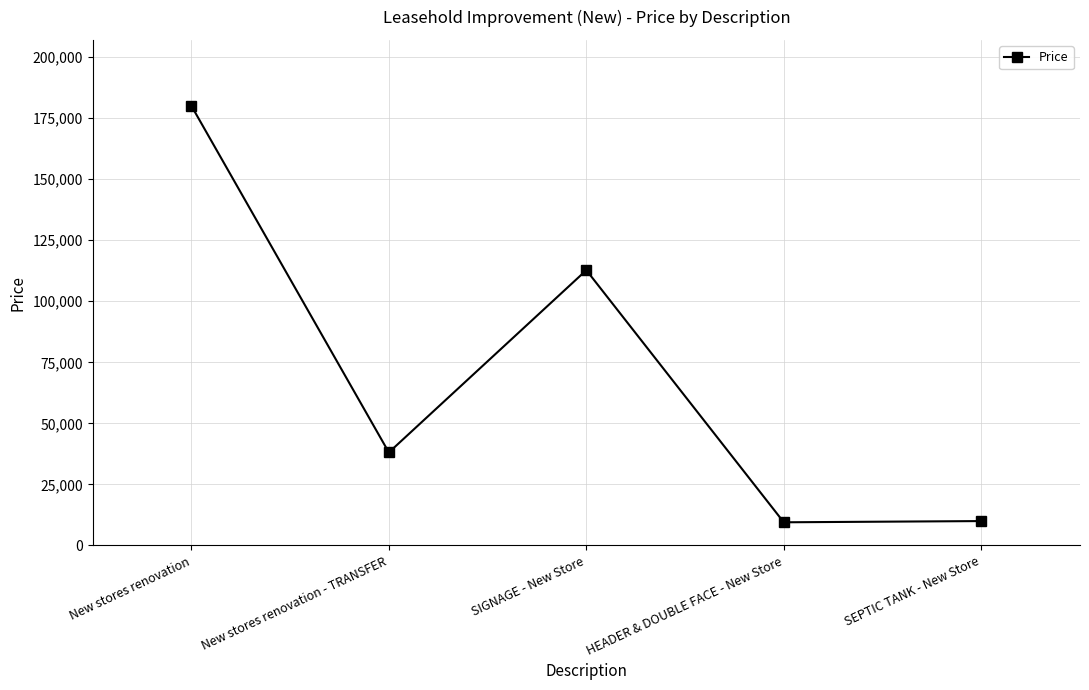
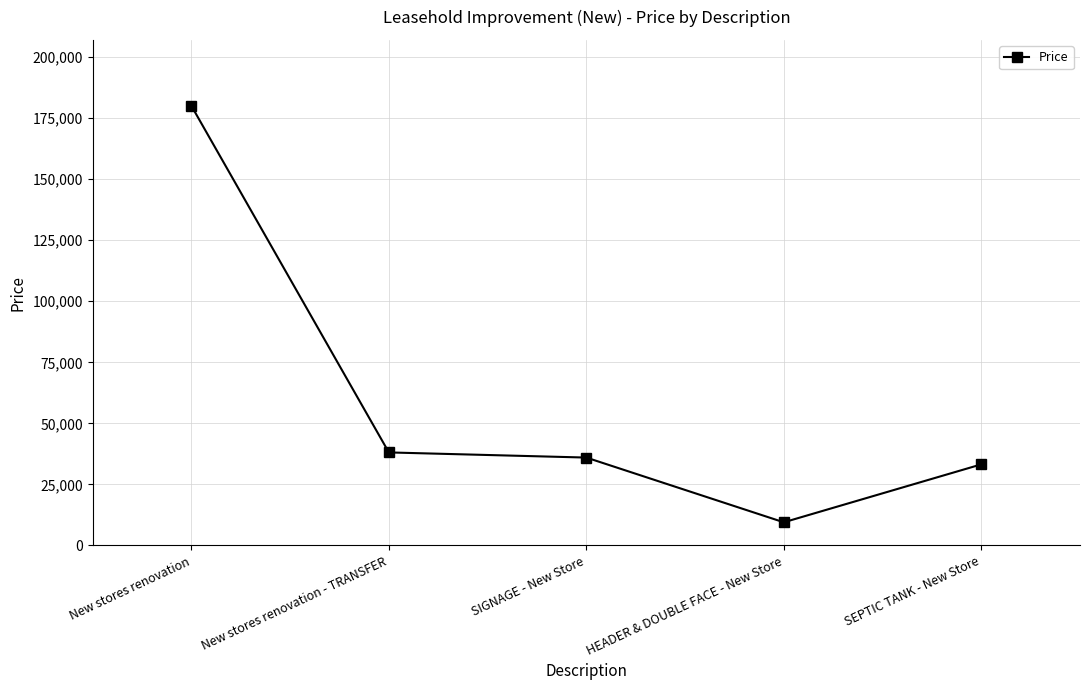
SIGNAGE - New Store: 113,000 -> 36,000
SEPTIC TANK - New Store: 10,000 -> 33,000
